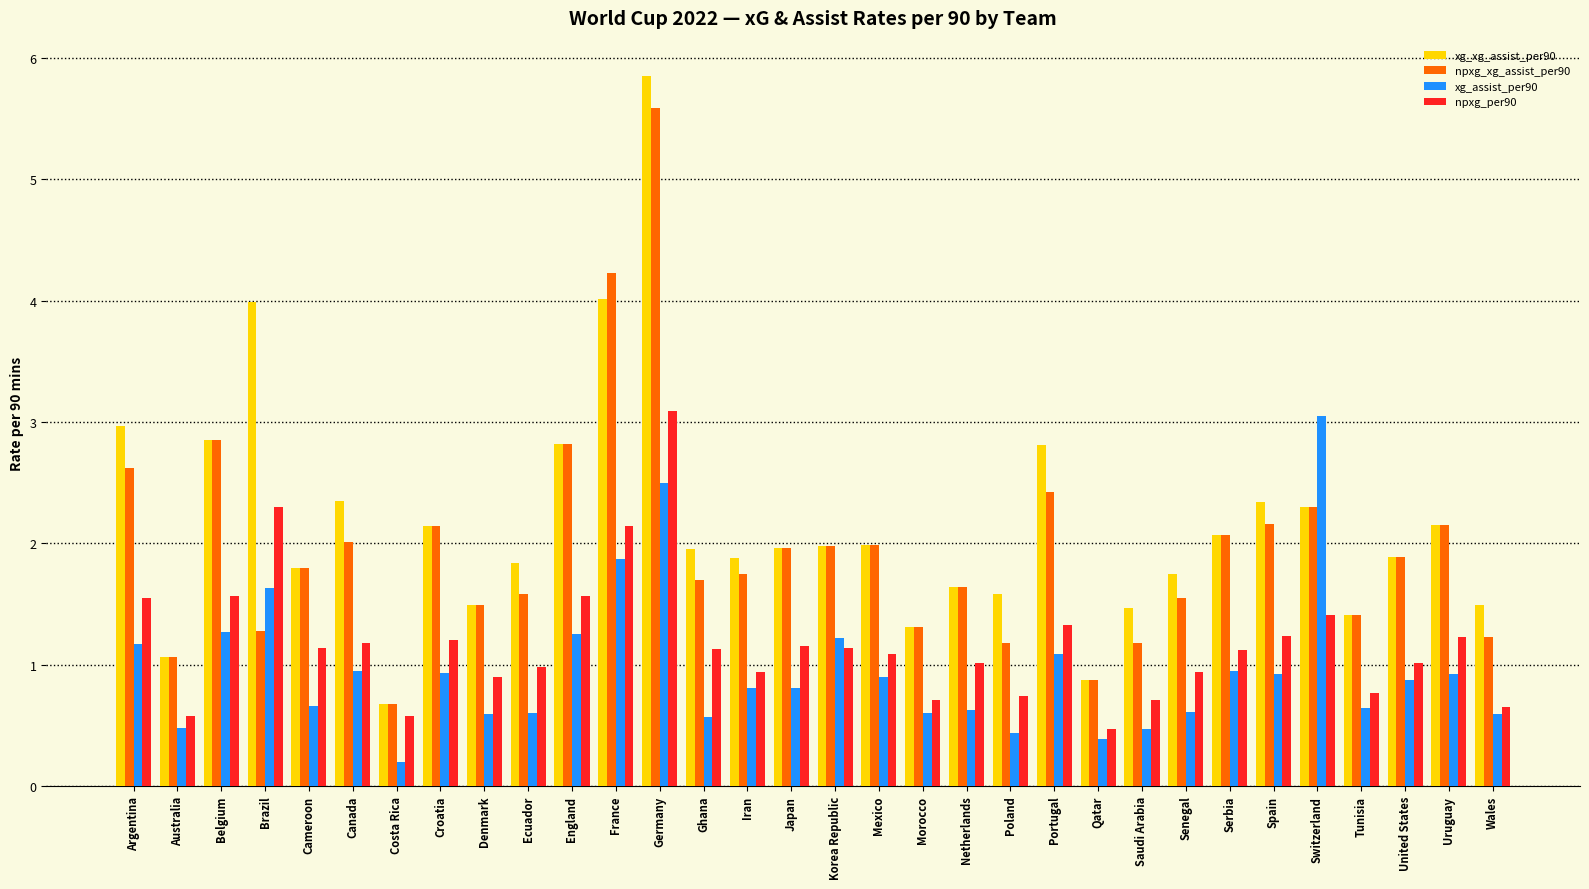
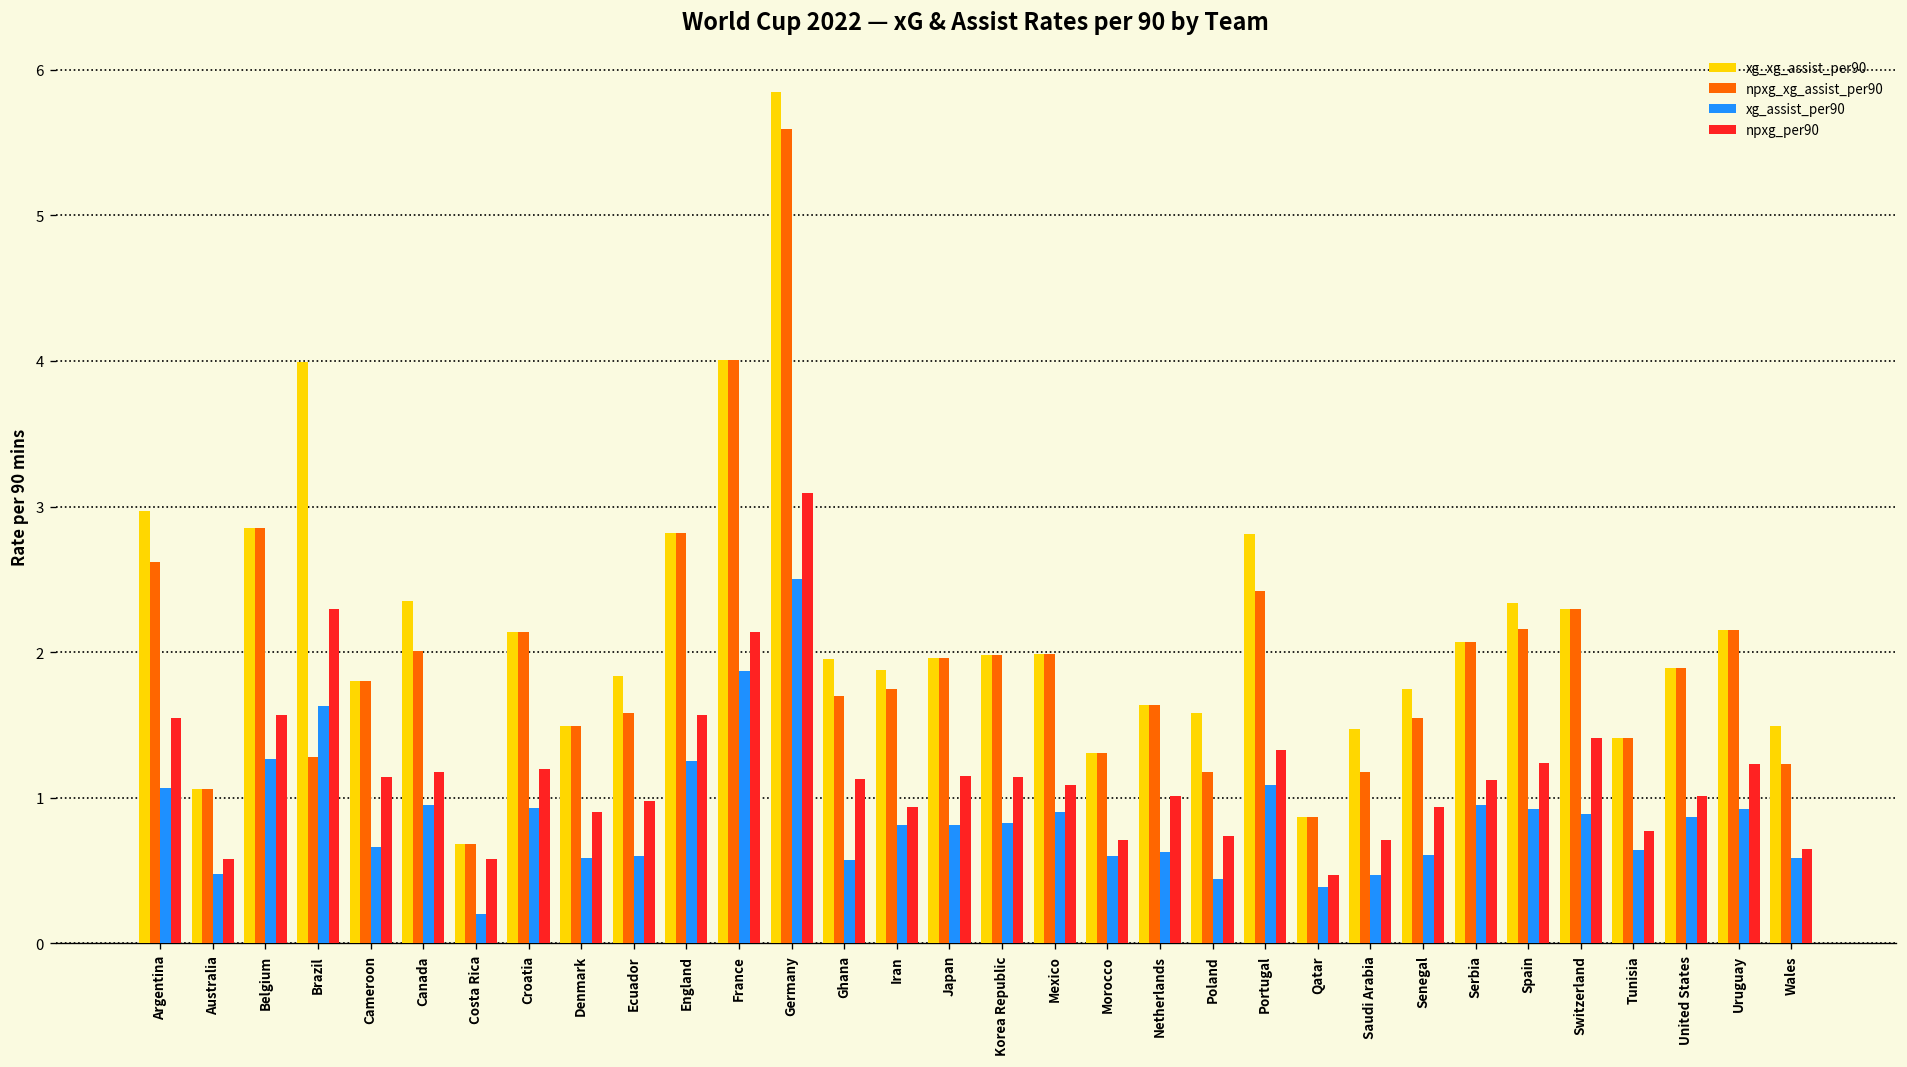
xg_assist_per90, Argentina: 1.17 -> 1.07
npxg_xg_assist_per90, France: 4.23 -> 4.01
xg_assist_per90, Korea Republic: 1.22 -> 0.83
xg_assist_per90, Switzerland: 3.05 -> 0.89
